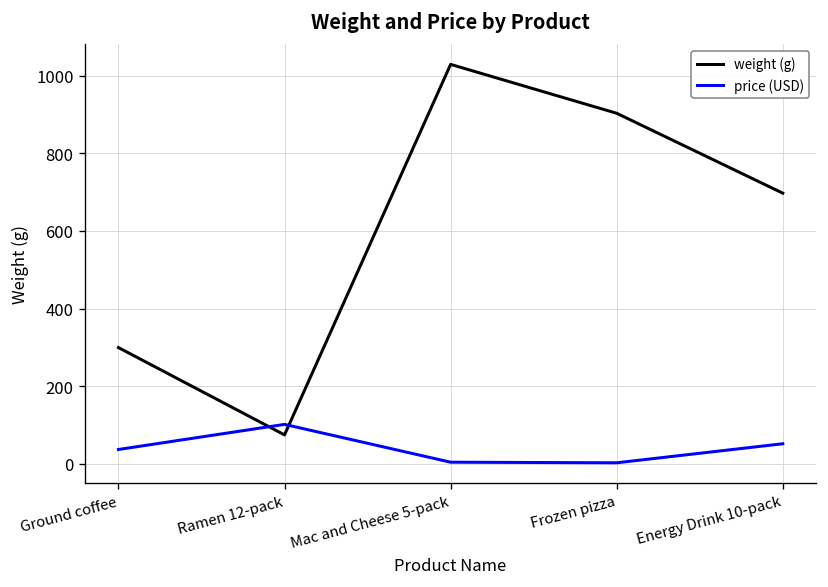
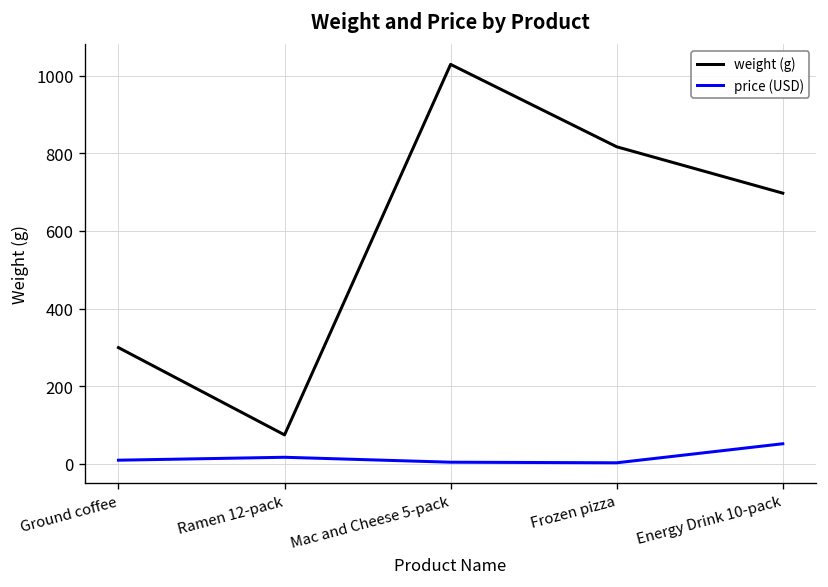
price (USD), Ground coffee: 40 -> 10
price (USD), Ramen 12-pack: 100 -> 20
weight (g), Frozen pizza: 900 -> 820
